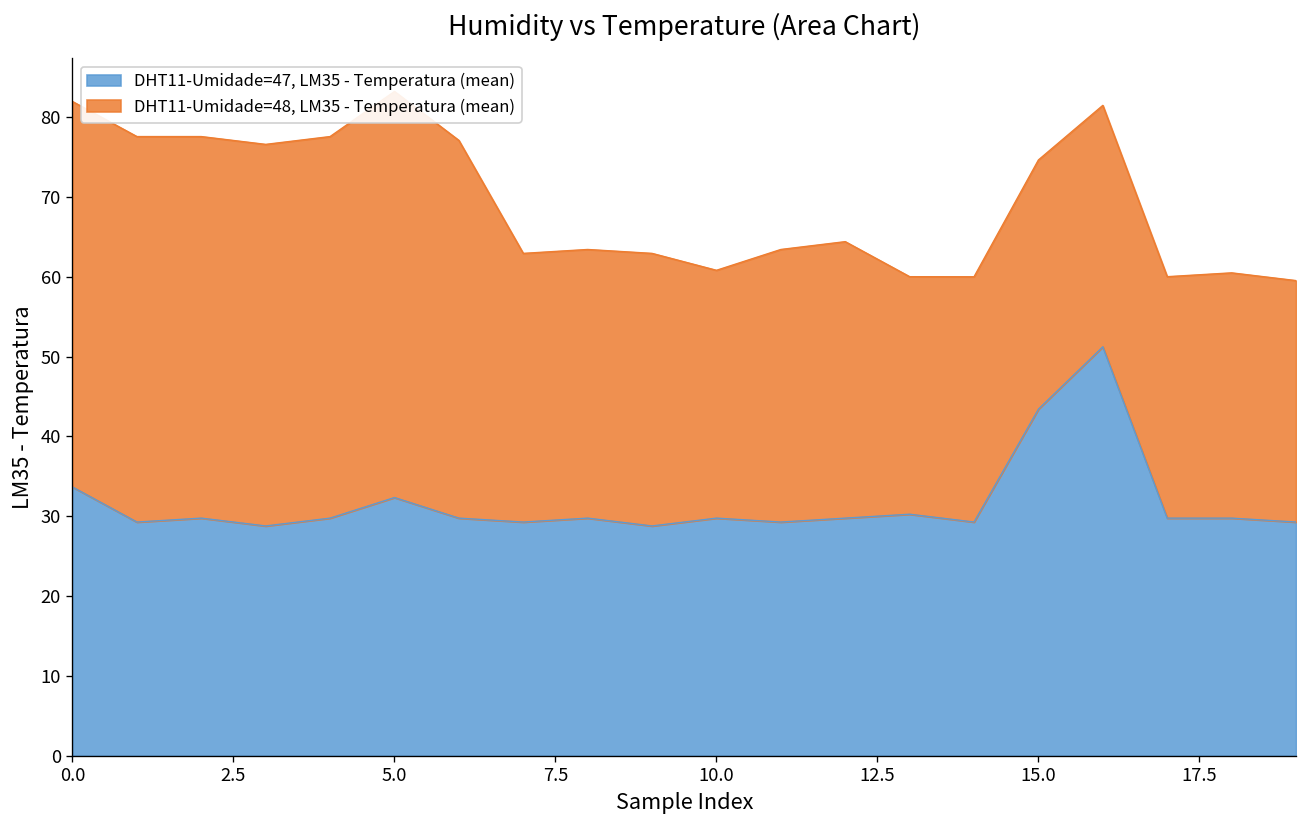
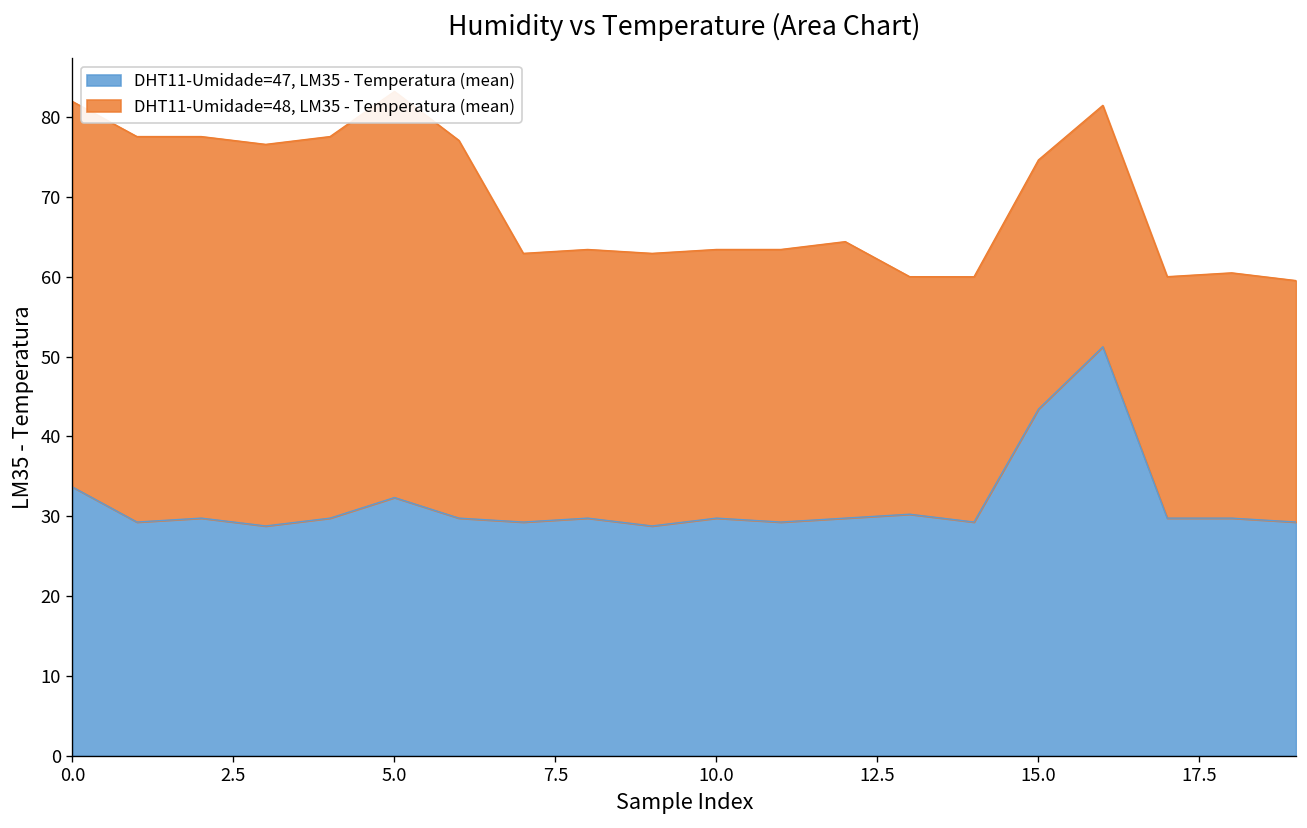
DHT11-Umidade=48, LM35 - Temperatura (mean), 10.0: 31 -> 34
